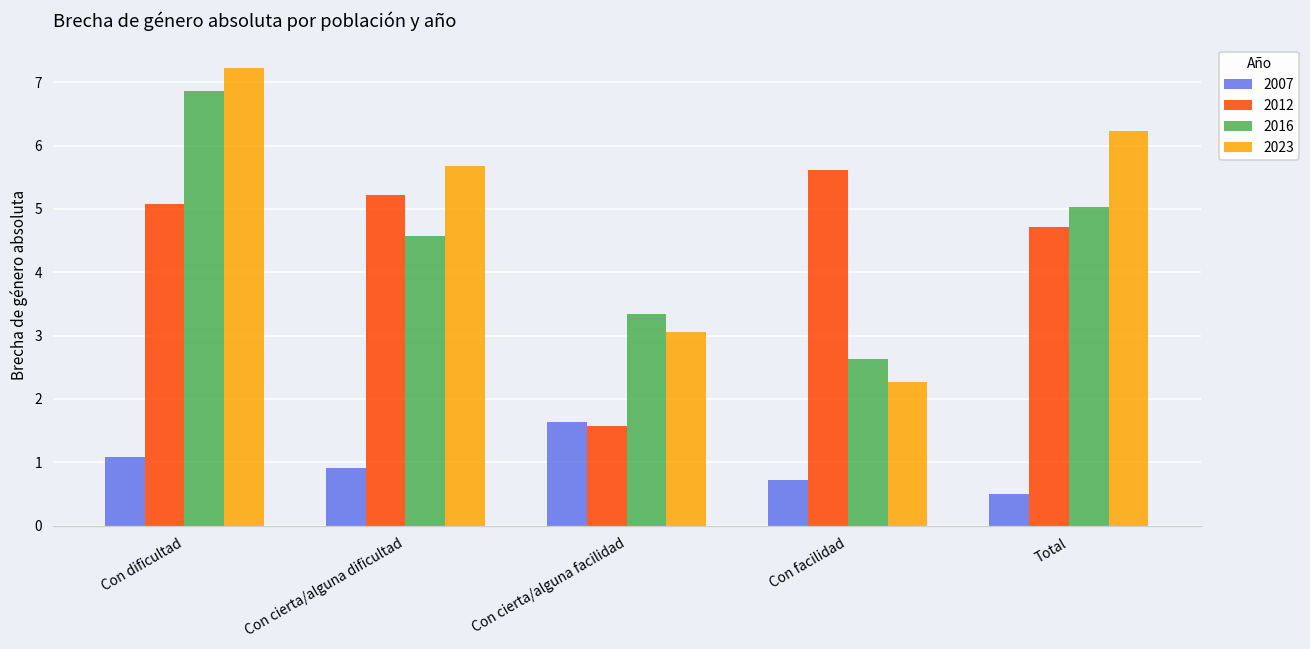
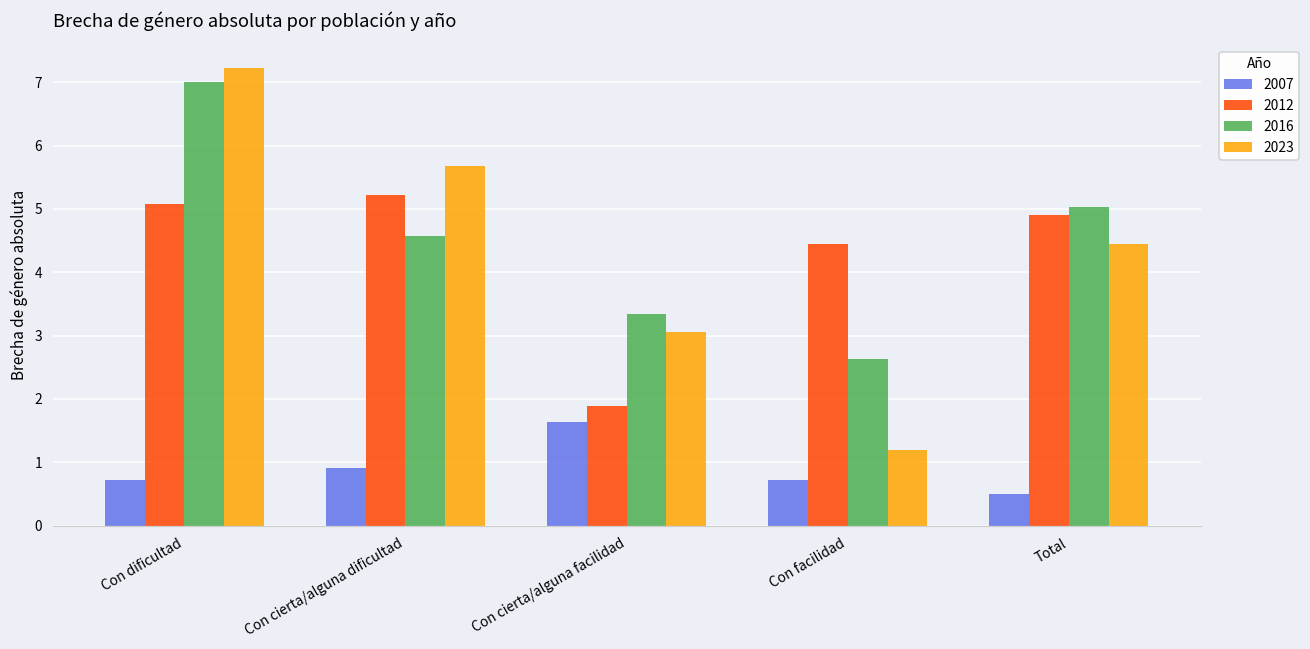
2007, Con dificultad: 1.1 -> 0.7
2016, Con dificultad: 6.9 -> 7.0
2012, Con cierta/alguna facilidad: 1.6 -> 1.9
2012, Con facilidad: 5.6 -> 4.4
2023, Con facilidad: 2.3 -> 1.2
2012, Total: 4.7 -> 4.9
2023, Total: 6.2 -> 4.4
